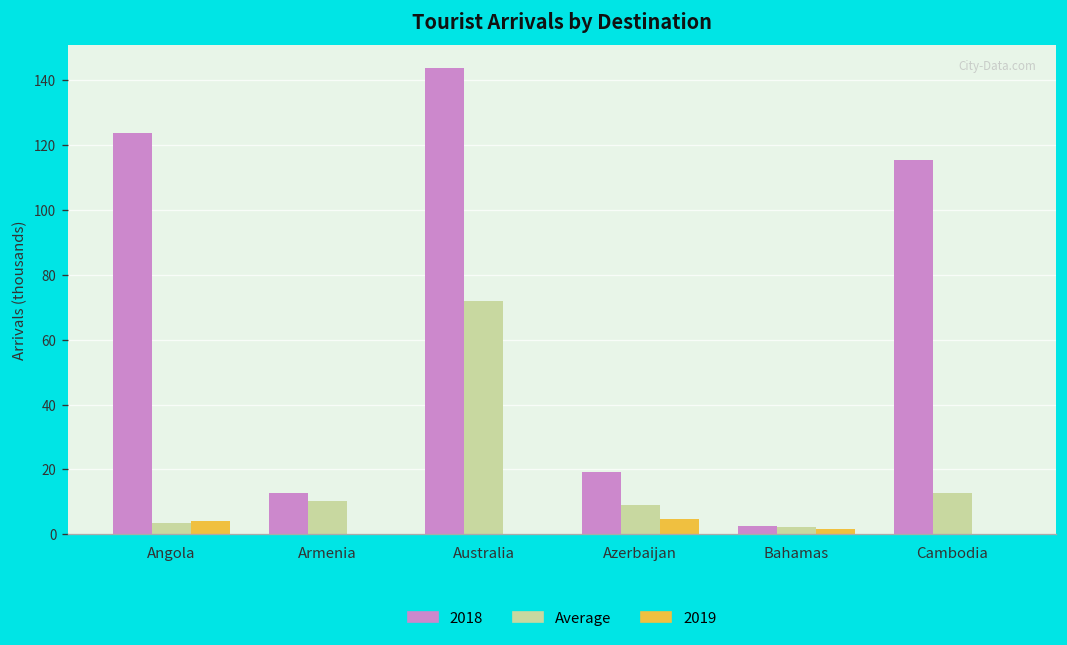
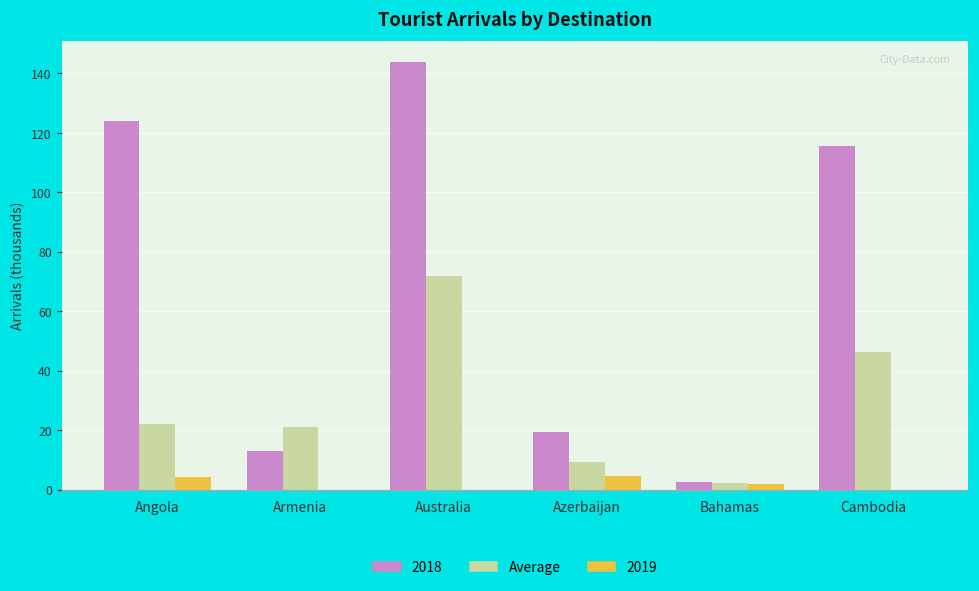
Average, Angola: 4 -> 22
Average, Armenia: 10 -> 21
Average, Cambodia: 13 -> 46
